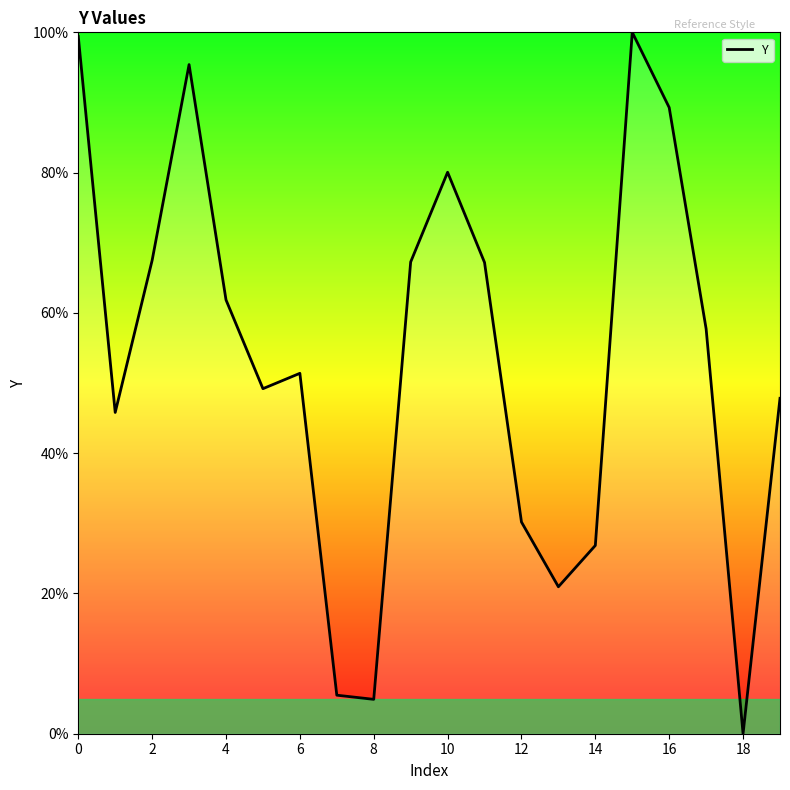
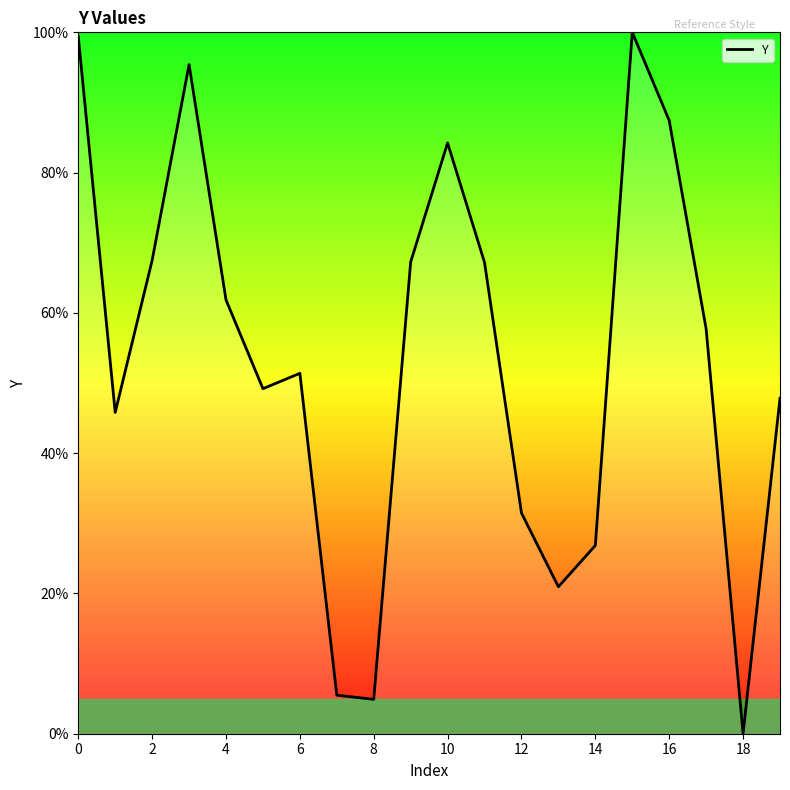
10: 80% -> 84%
12: 30% -> 31%
16: 89% -> 87%
